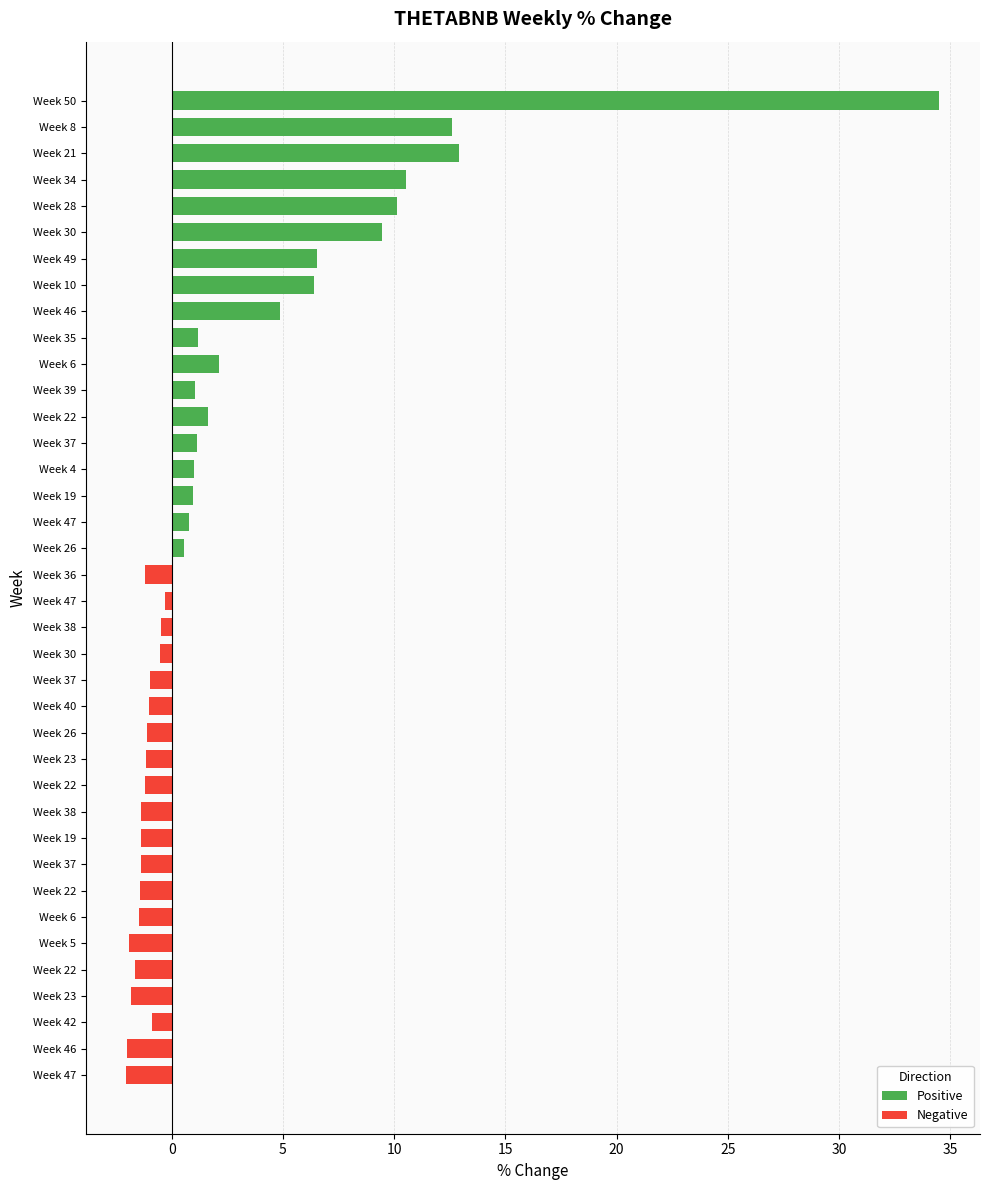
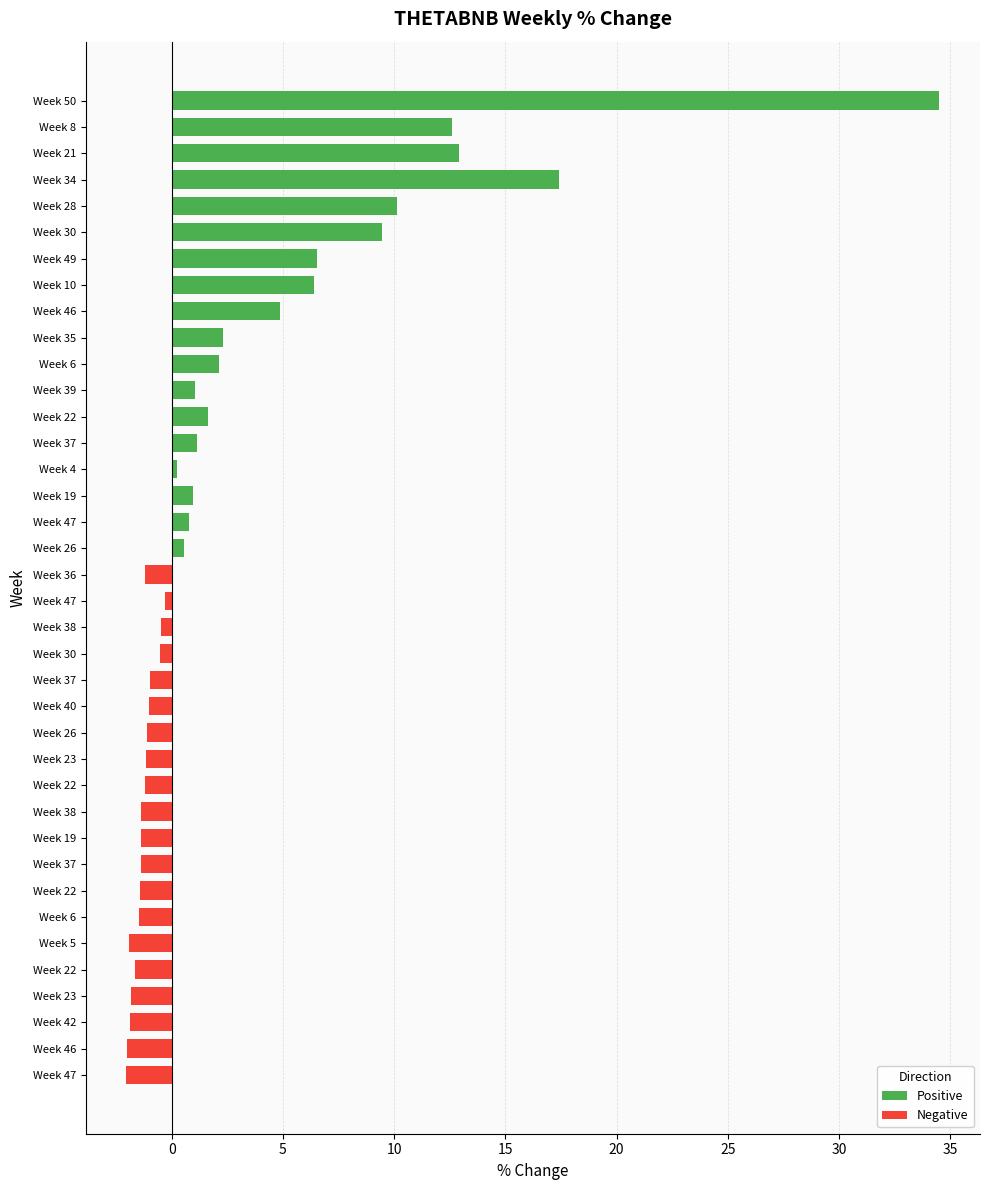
Week 34: 10.6 -> 17.4
Week 35: 1.2 -> 2.3
Week 4: 1.0 -> 0.2
Week 42: -0.9 -> -1.9
